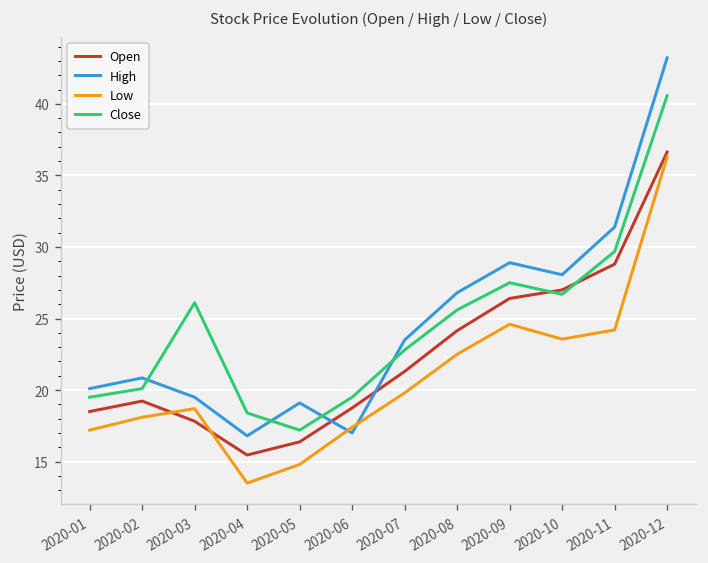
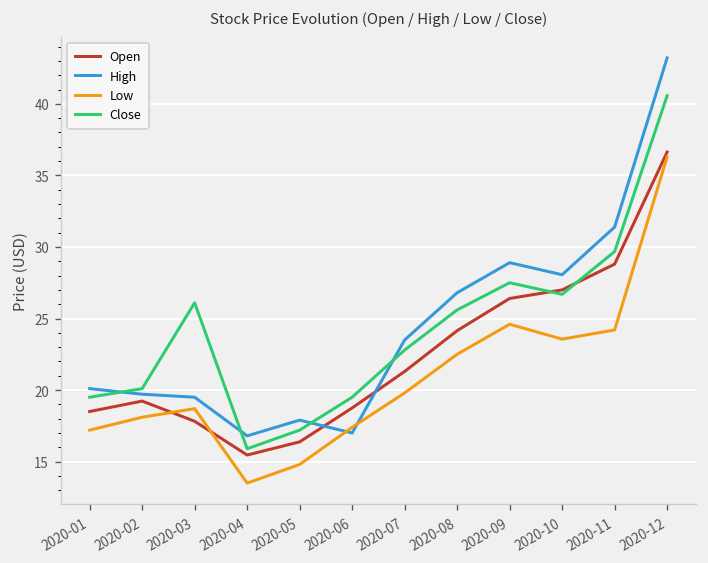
High, 2020-02: 20.9 -> 19.7
Close, 2020-04: 18.4 -> 15.9
High, 2020-05: 19.1 -> 17.9
